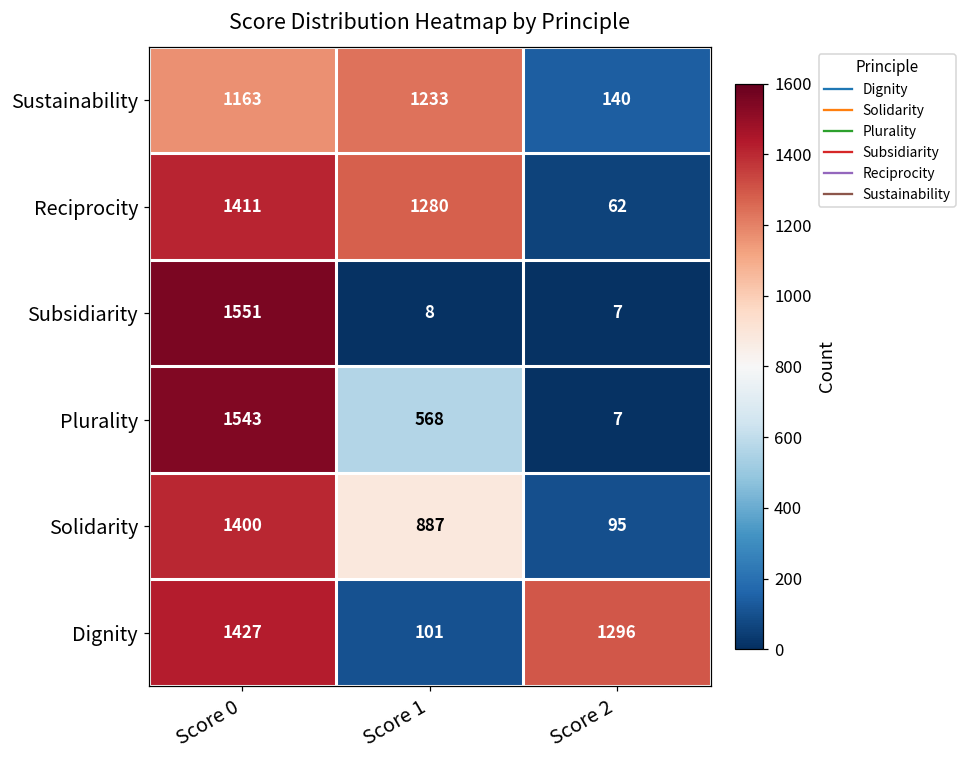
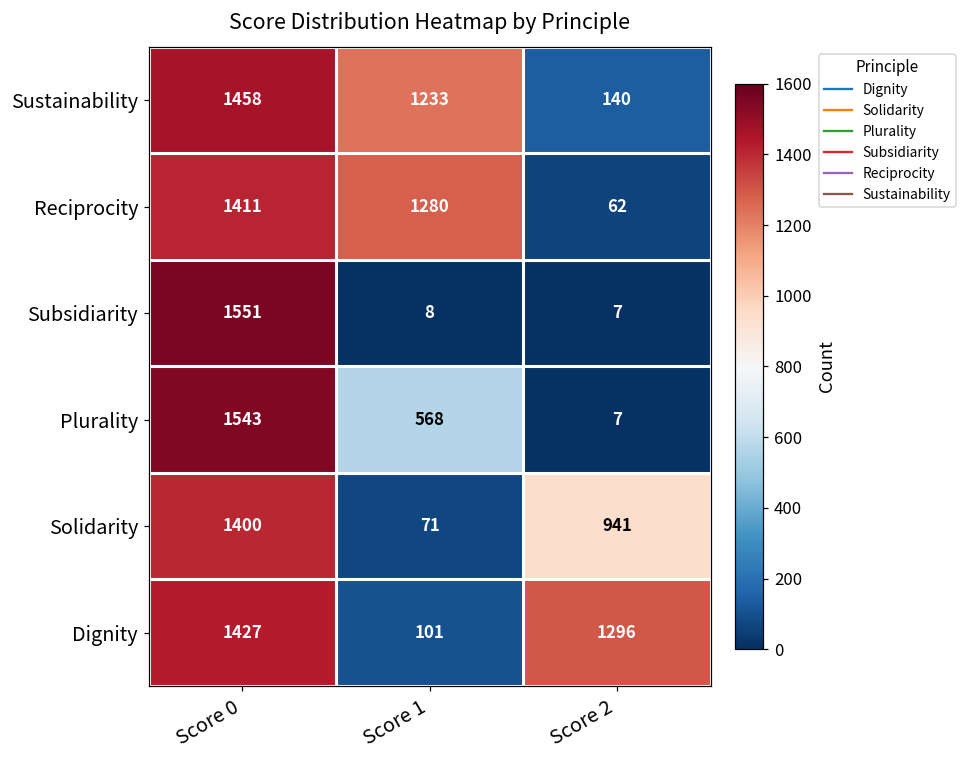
Sustainability, Score 0: 1163 -> 1458
Solidarity, Score 1: 887 -> 71
Solidarity, Score 2: 95 -> 941
